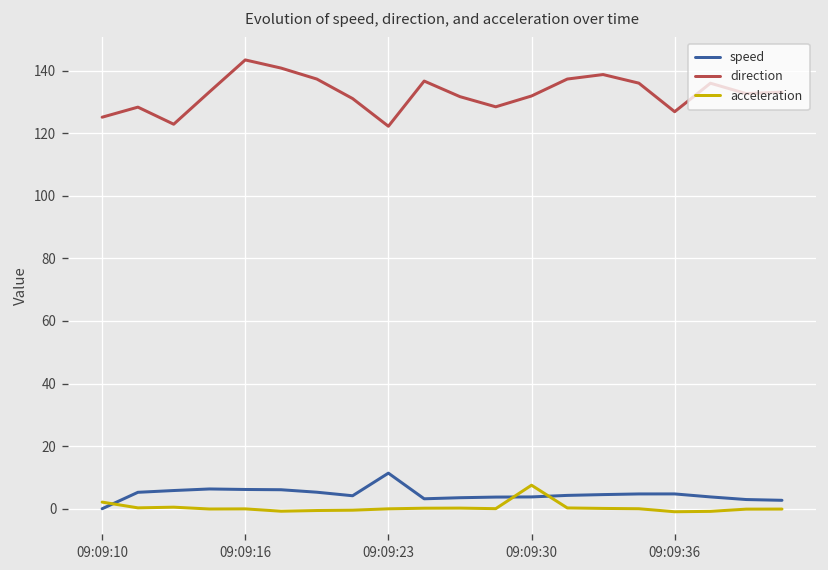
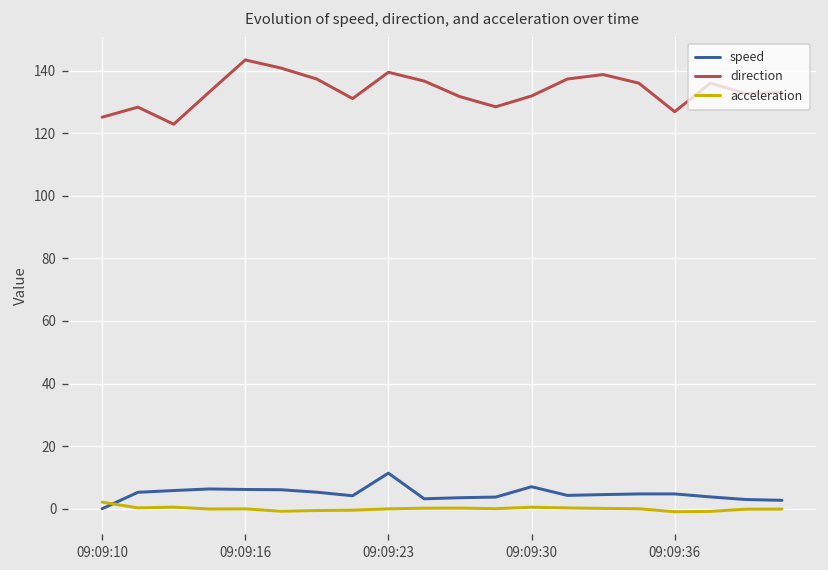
direction, 09:09:23: 122 -> 139
speed, 09:09:30: 4 -> 7
acceleration, 09:09:30: 8 -> 0
